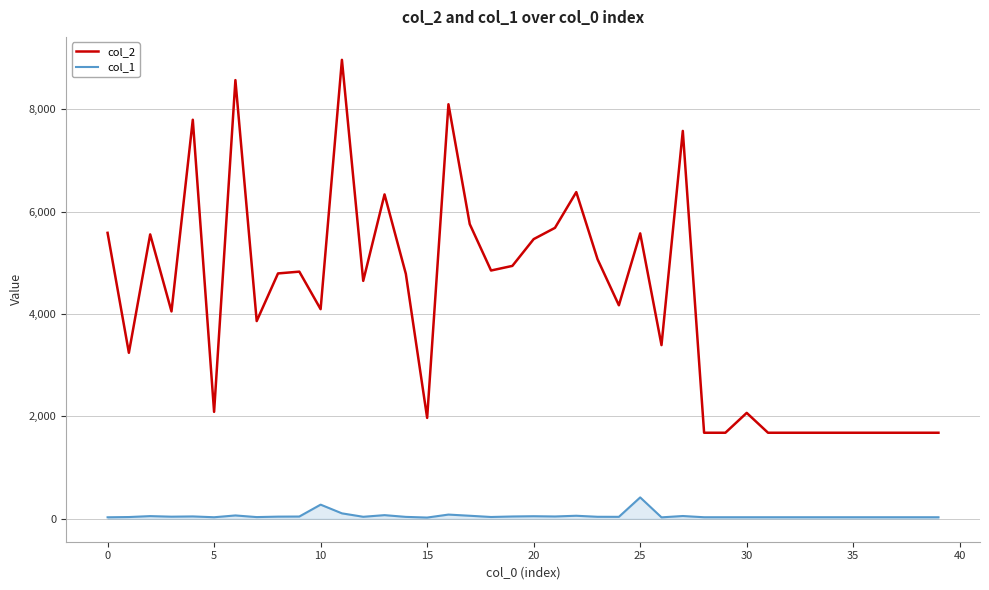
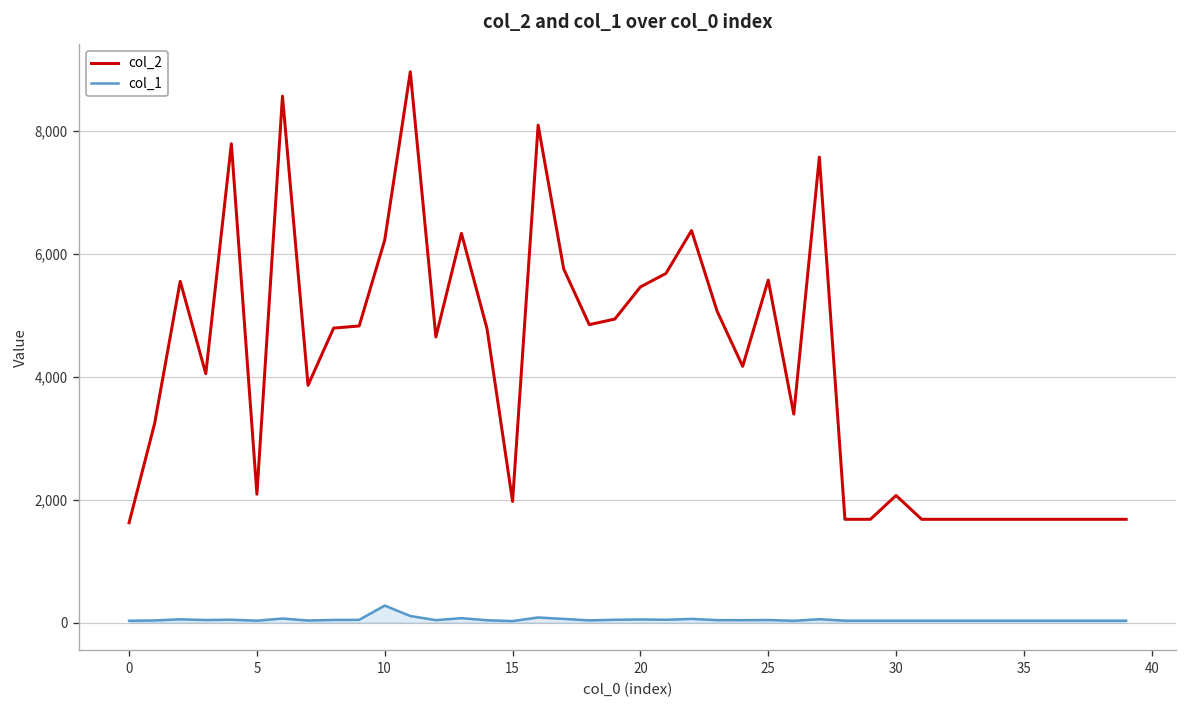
col_2, 0: 5,600 -> 1,600
col_2, 10: 4,100 -> 6,200
col_1, 25: 400 -> 0
